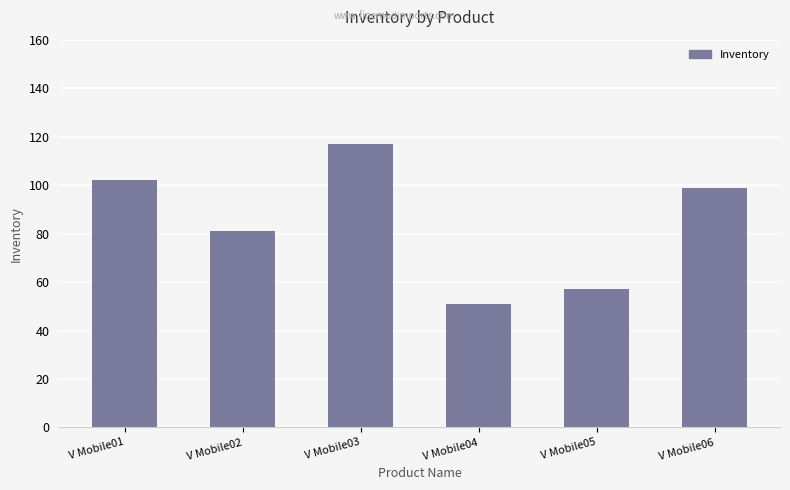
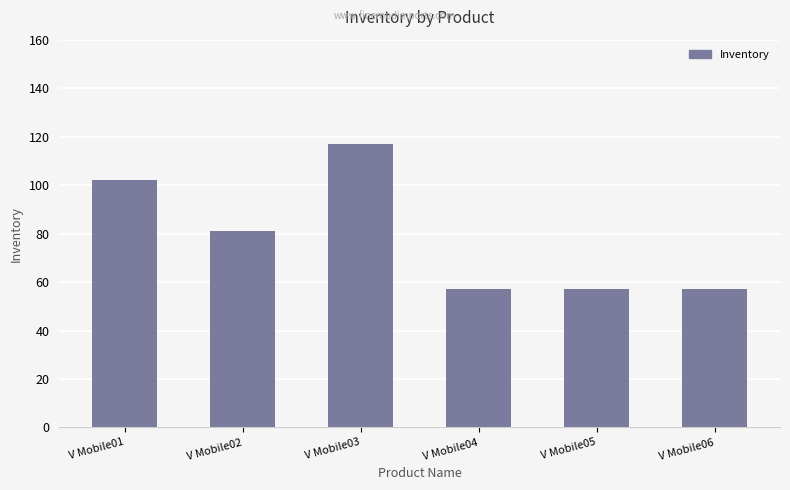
V Mobile04: 51 -> 57
V Mobile06: 99 -> 57
